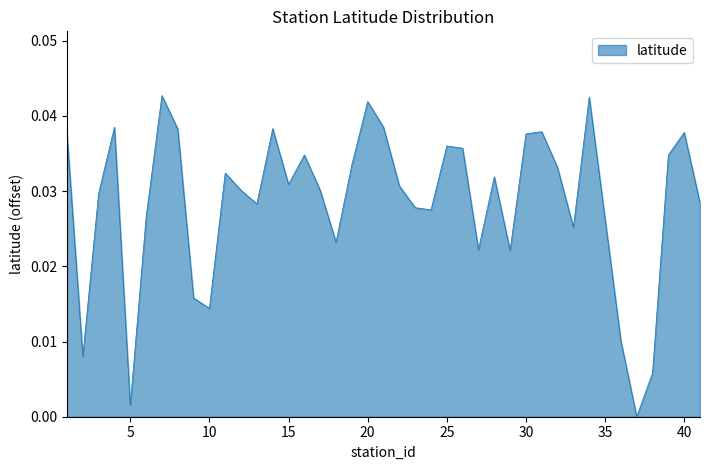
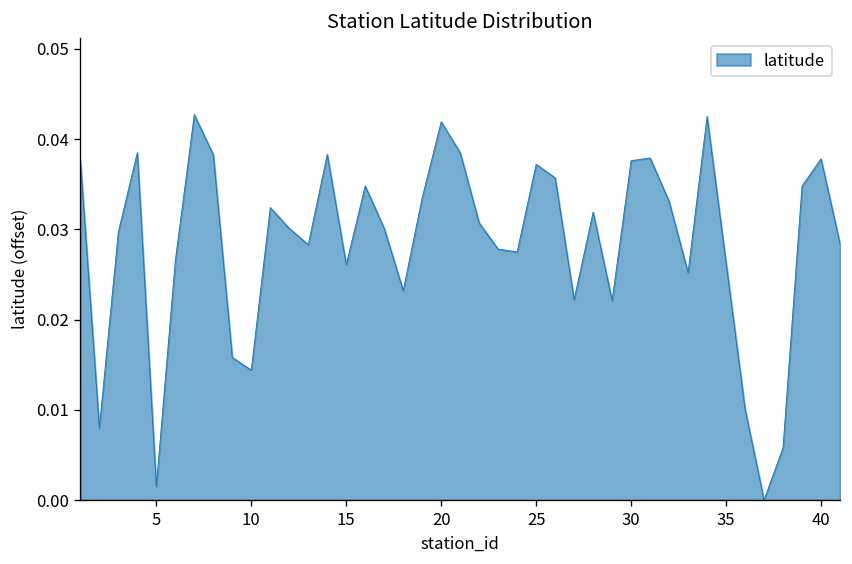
15: 0.031 -> 0.026
25: 0.036 -> 0.037
